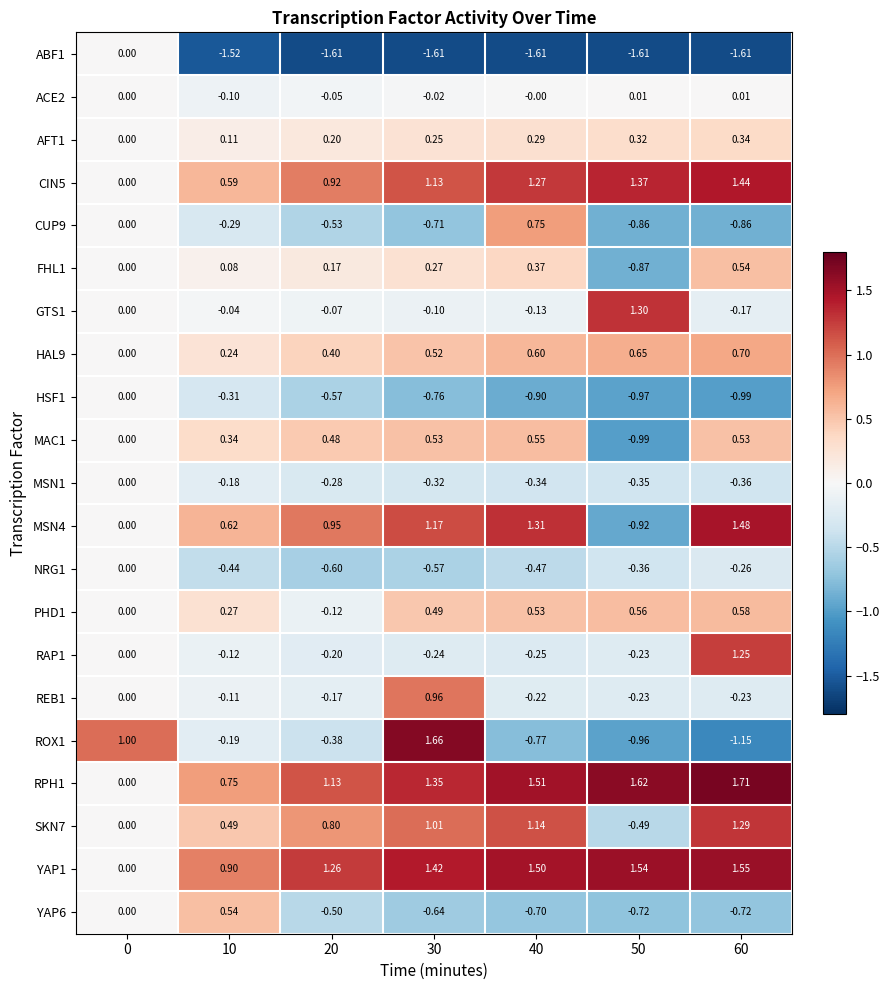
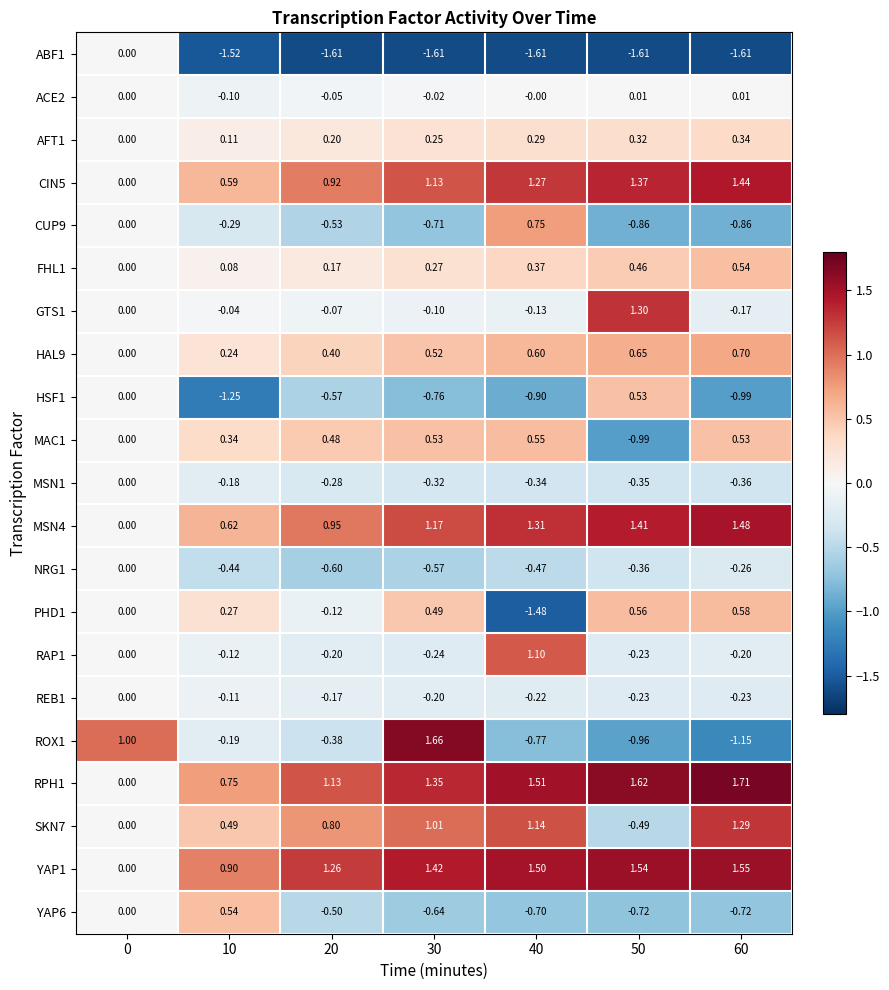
FHL1, 50: -0.87 -> 0.46
HSF1, 10: -0.31 -> -1.25
HSF1, 50: -0.97 -> 0.53
MSN4, 50: -0.92 -> 1.41
PHD1, 40: 0.53 -> -1.48
RAP1, 40: -0.25 -> 1.10
RAP1, 60: 1.25 -> -0.20
REB1, 30: 0.96 -> -0.20
